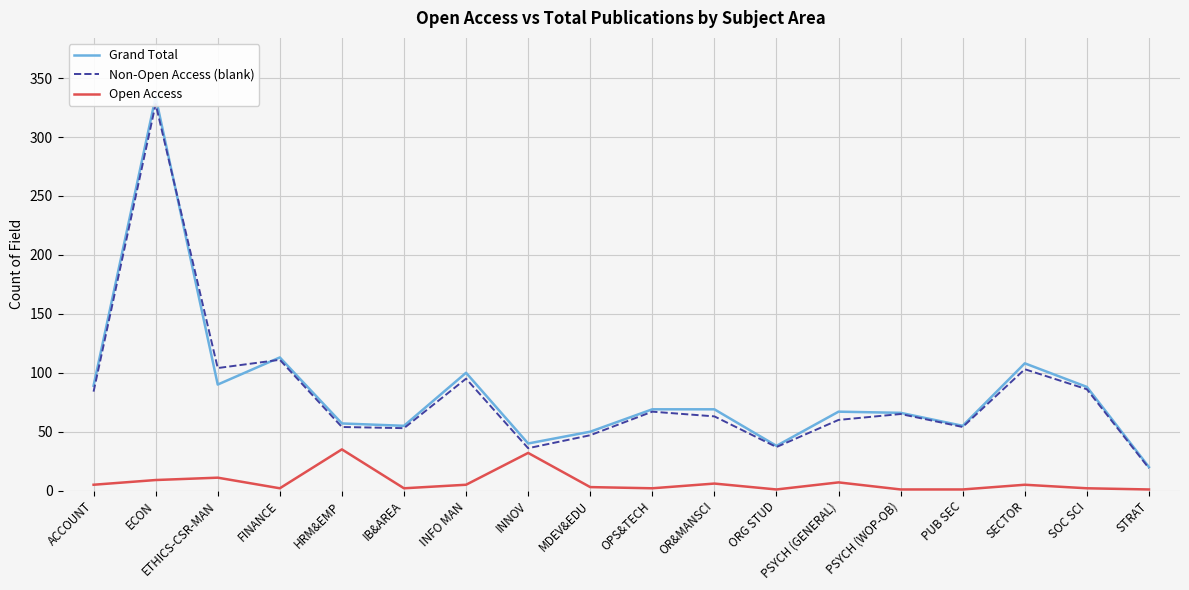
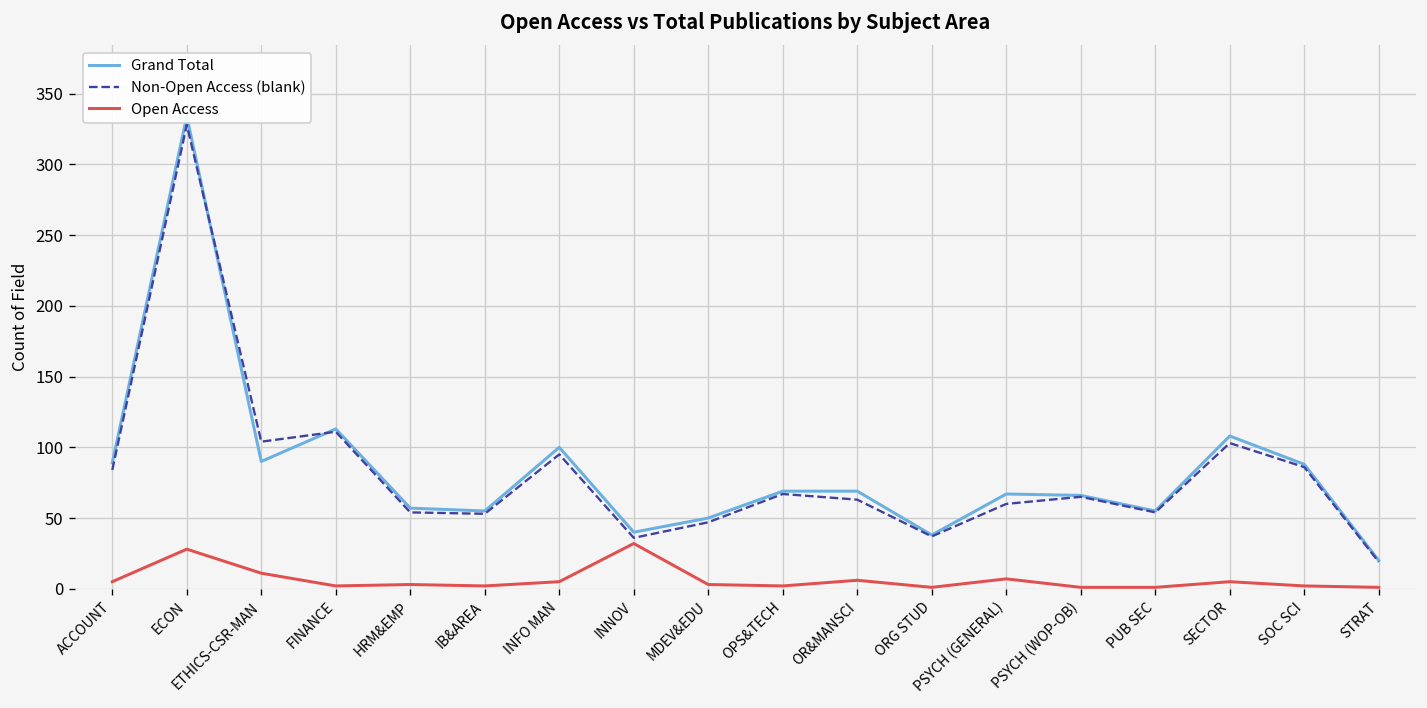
Open Access, ECON: 9 -> 28
Open Access, HRM&EMP: 35 -> 3
